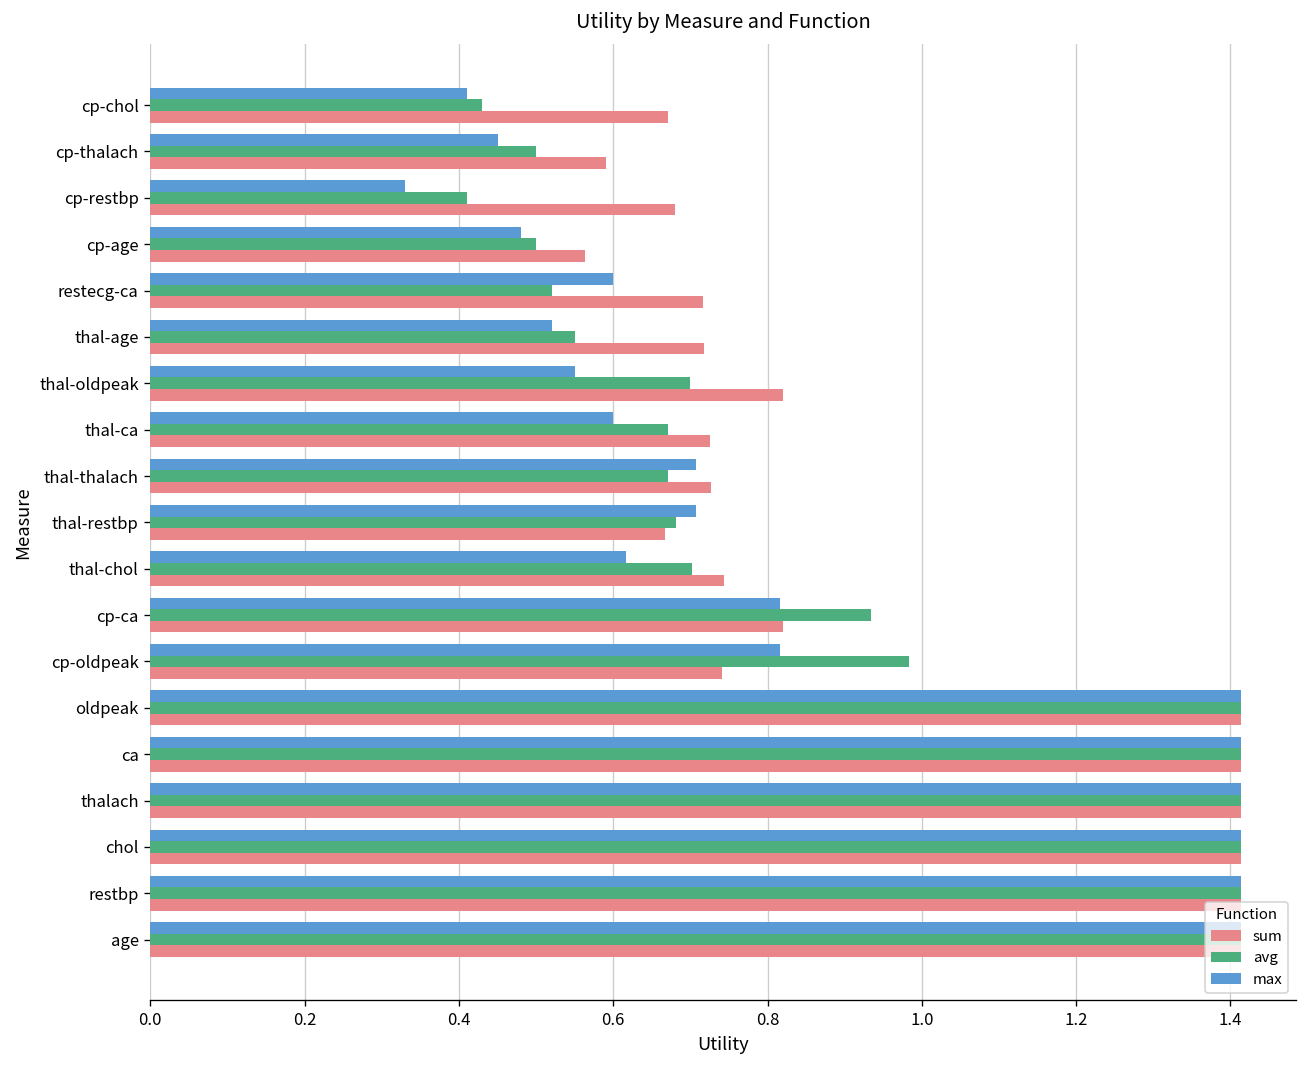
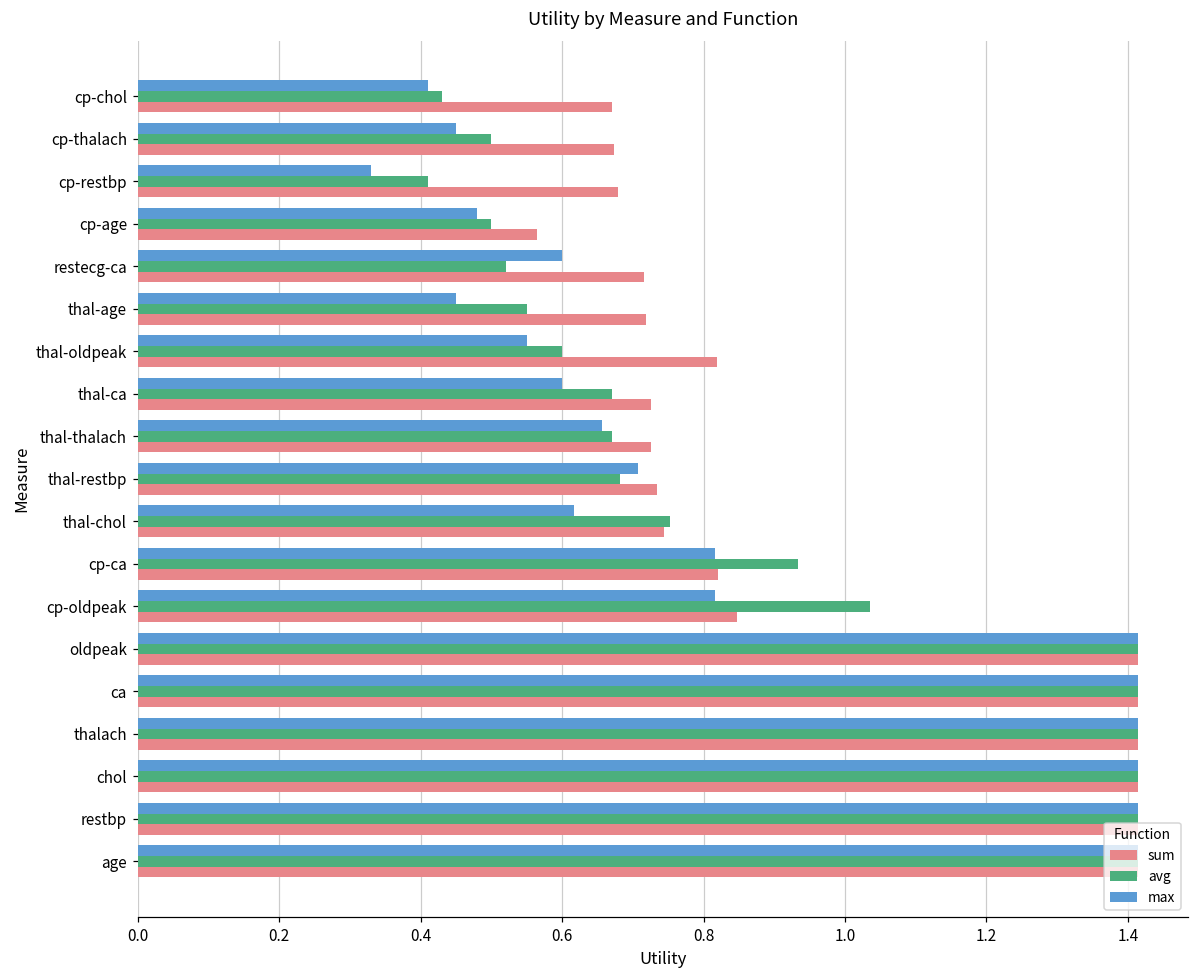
sum, cp-thalach: 0.59 -> 0.67
max, thal-age: 0.52 -> 0.45
avg, thal-oldpeak: 0.7 -> 0.6
max, thal-thalach: 0.71 -> 0.66
sum, thal-restbp: 0.67 -> 0.73
avg, thal-chol: 0.70 -> 0.75
avg, cp-oldpeak: 0.98 -> 1.03
sum, cp-oldpeak: 0.74 -> 0.85
